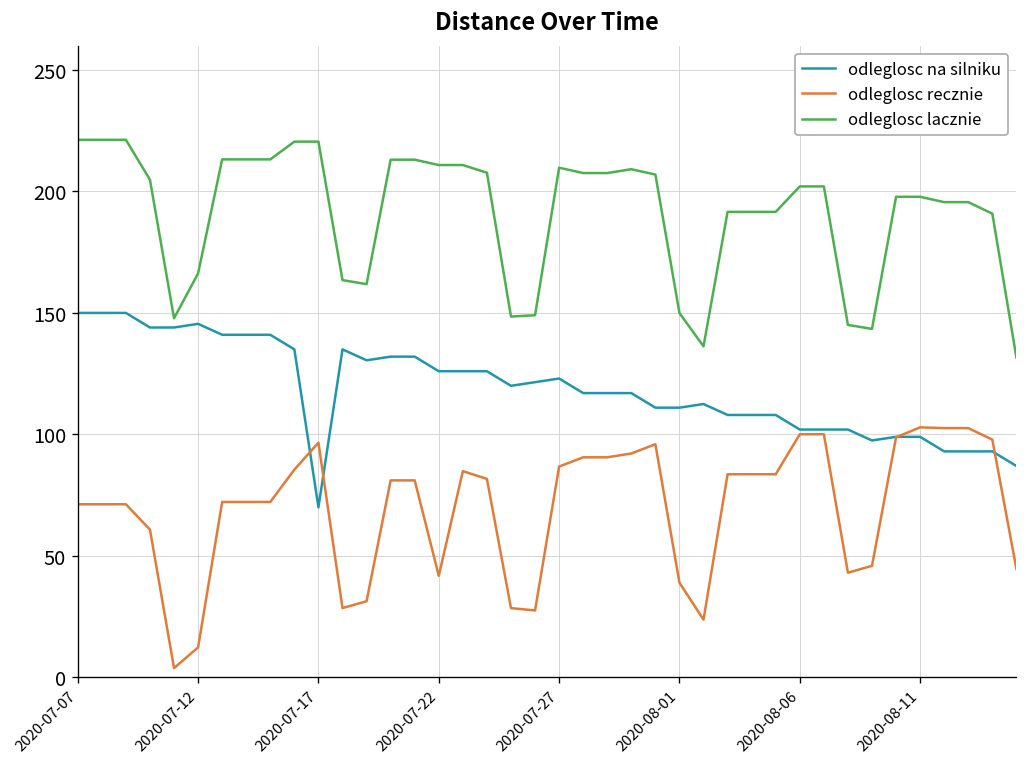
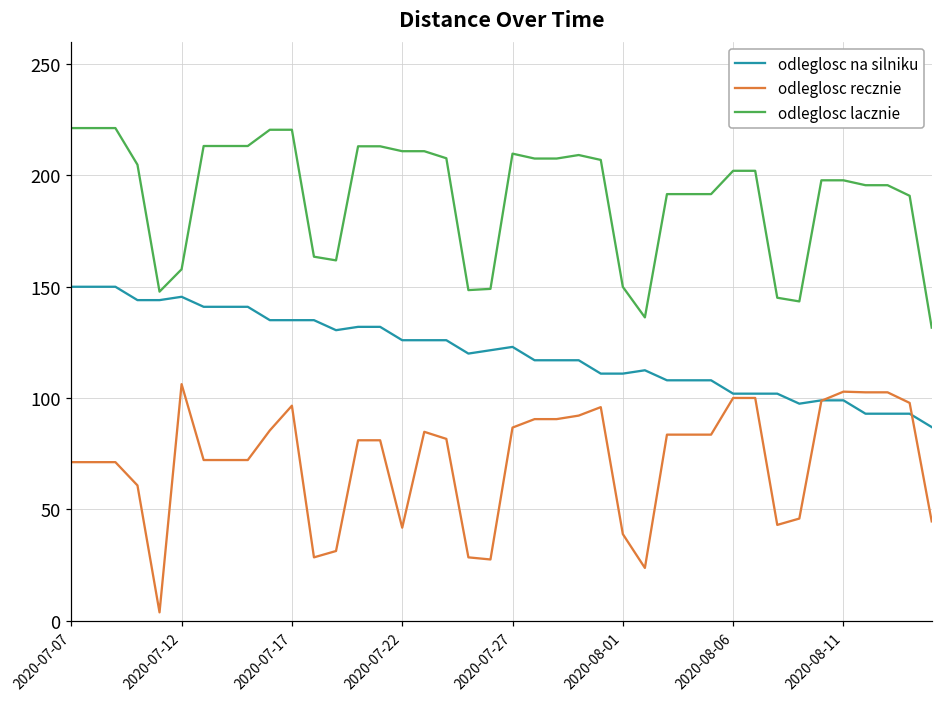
odleglosc recznie, 2020-07-12: 12 -> 106
odleglosc lacznie, 2020-07-12: 166 -> 158
odleglosc na silniku, 2020-07-17: 70 -> 135
